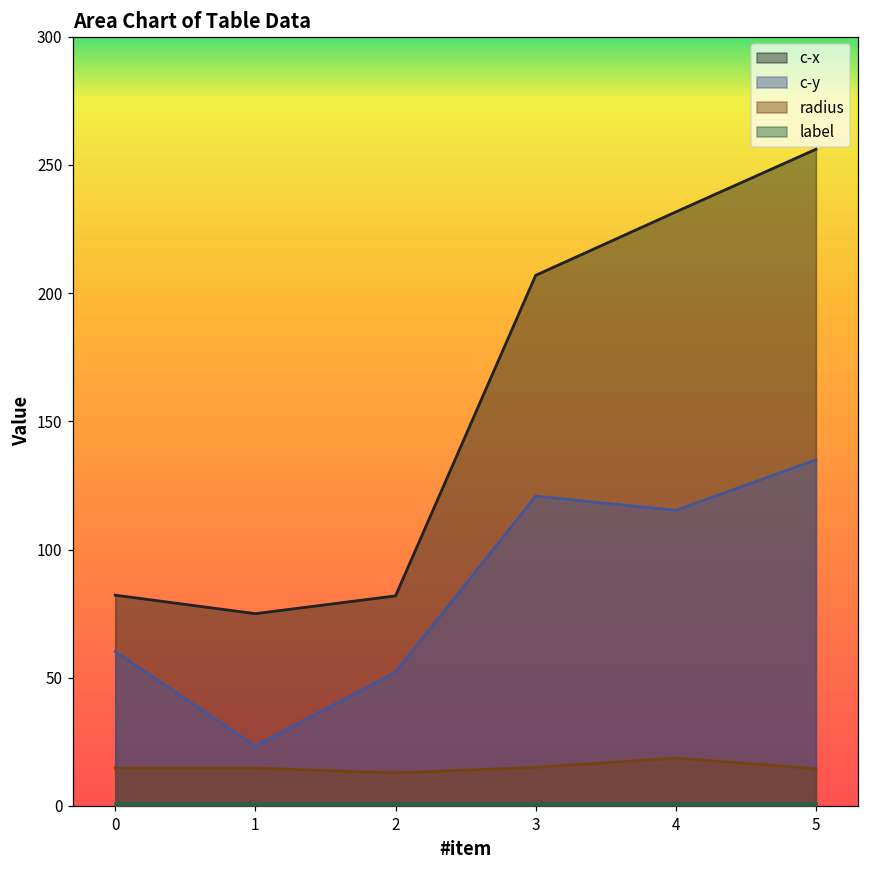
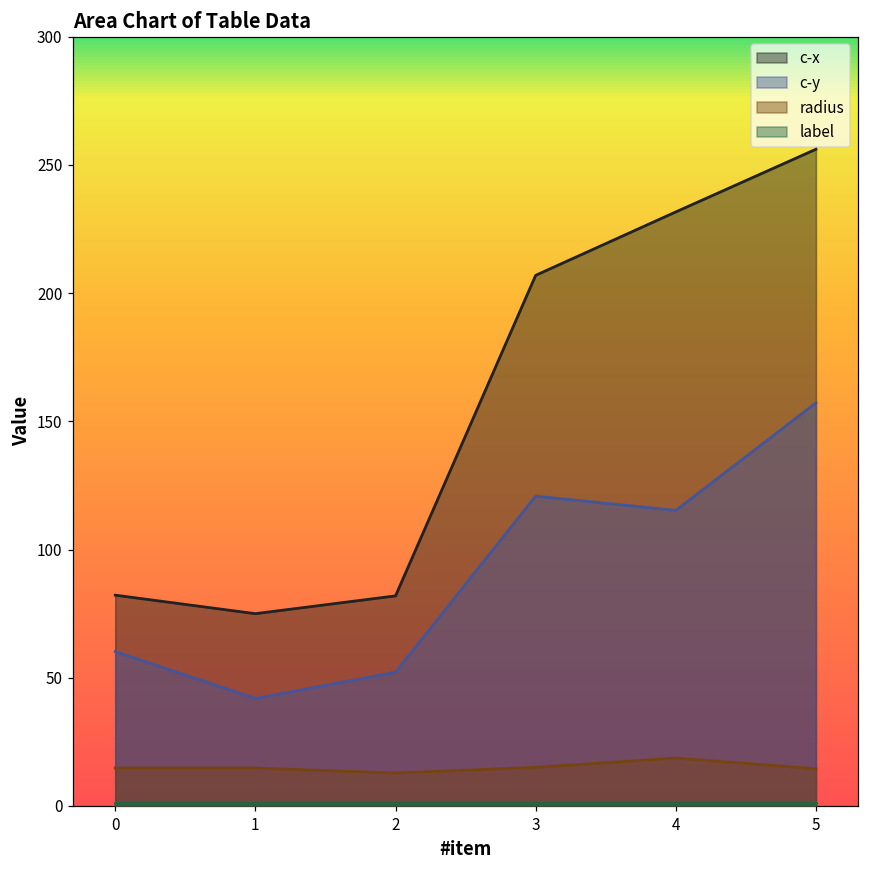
c-y, 1: 23 -> 42
c-y, 5: 135 -> 157
